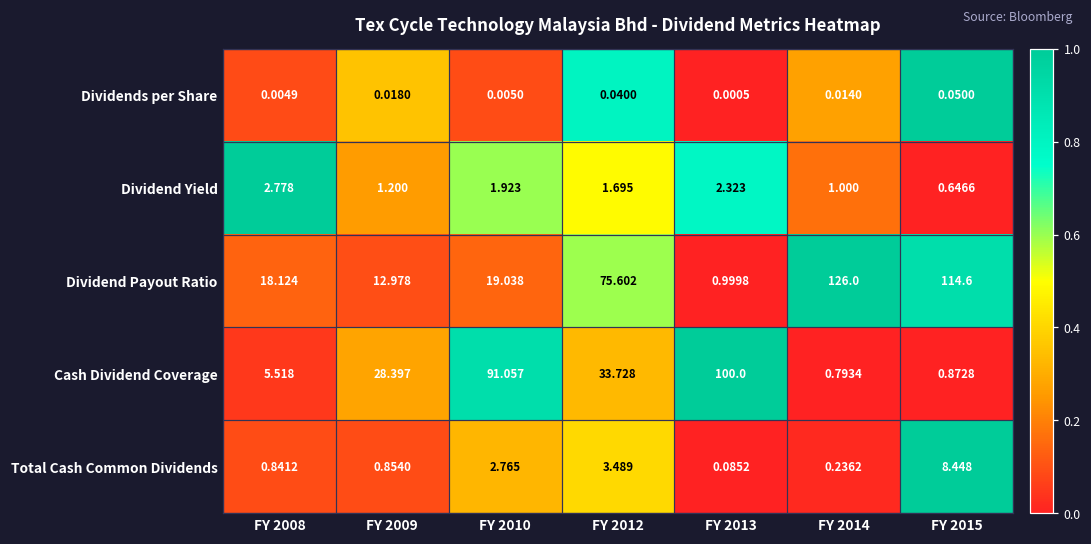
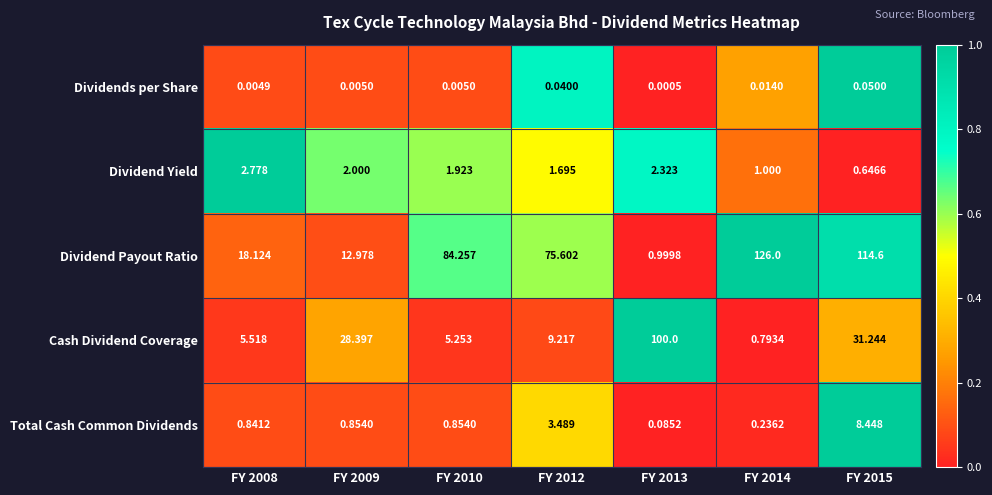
Dividends per Share, FY 2009: 0.0180 -> 0.0050
Dividend Yield, FY 2009: 1.200 -> 2.000
Dividend Payout Ratio, FY 2010: 19.038 -> 84.257
Cash Dividend Coverage, FY 2010: 91.057 -> 5.253
Cash Dividend Coverage, FY 2012: 33.728 -> 9.217
Cash Dividend Coverage, FY 2015: 0.8728 -> 31.244
Total Cash Common Dividends, FY 2010: 2.765 -> 0.8540
